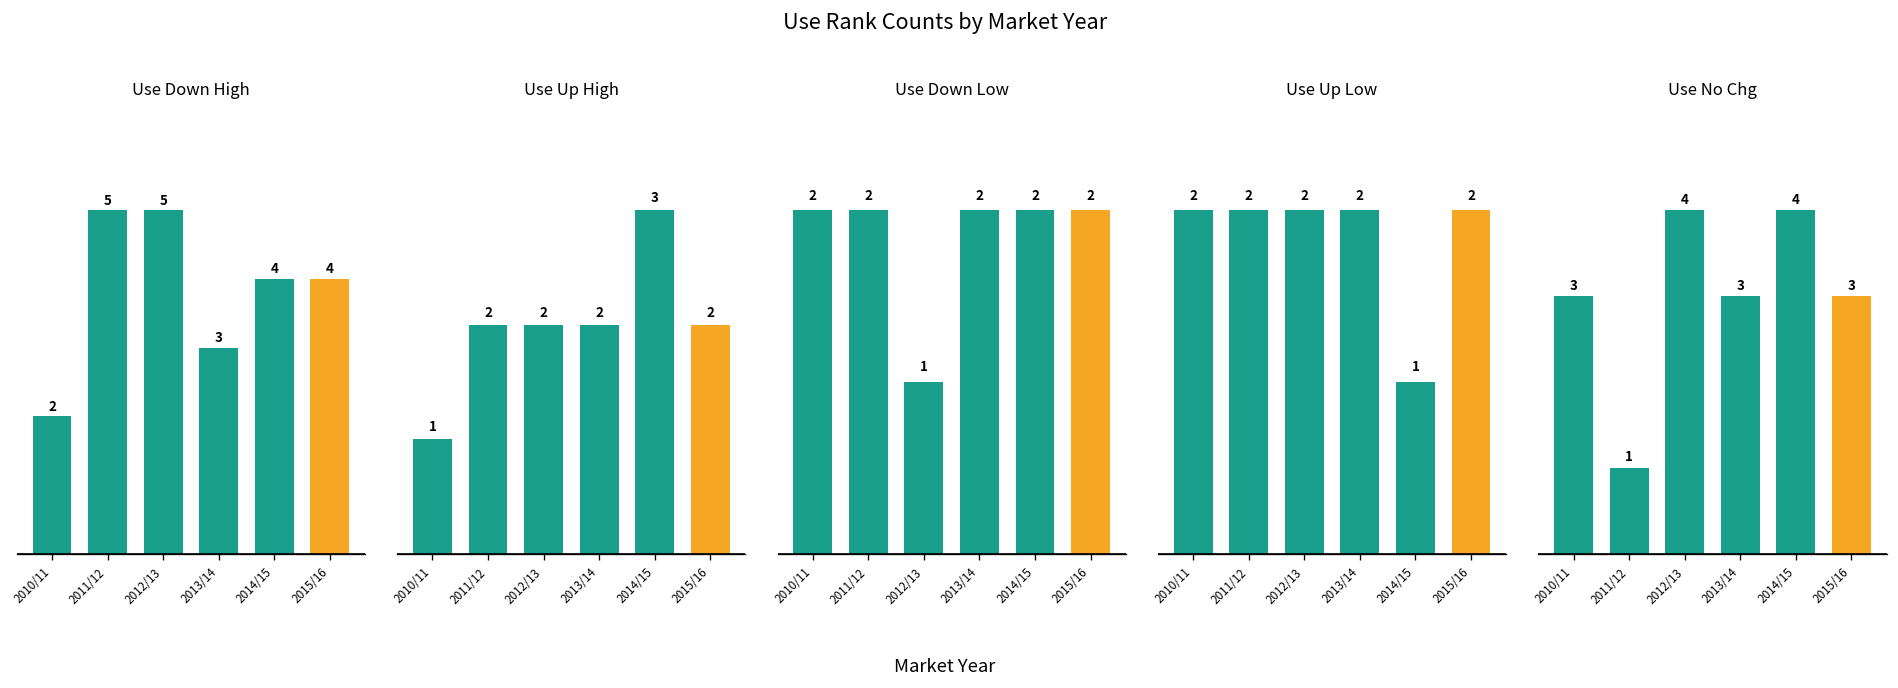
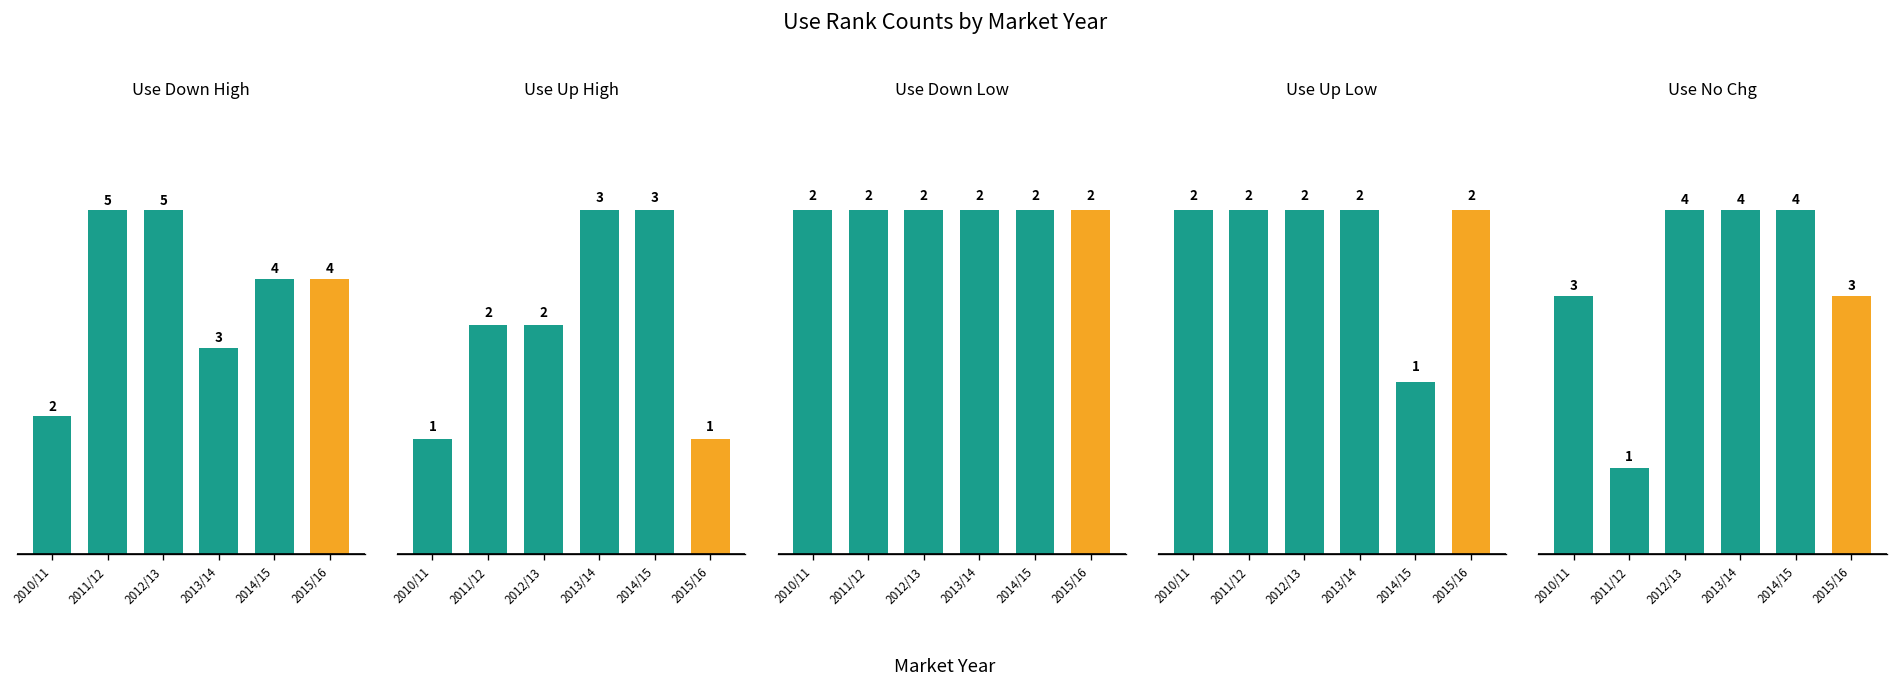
Use Up High, 2013/14: 2 -> 3
Use Up High, 2015/16: 2 -> 1
Use Down Low, 2012/13: 1 -> 2
Use No Chg, 2013/14: 3 -> 4
